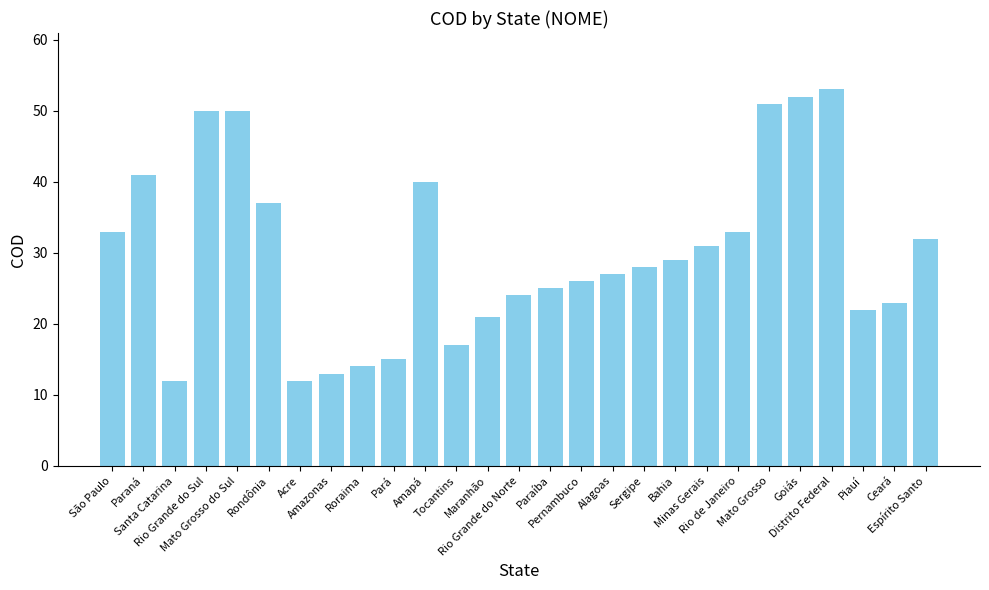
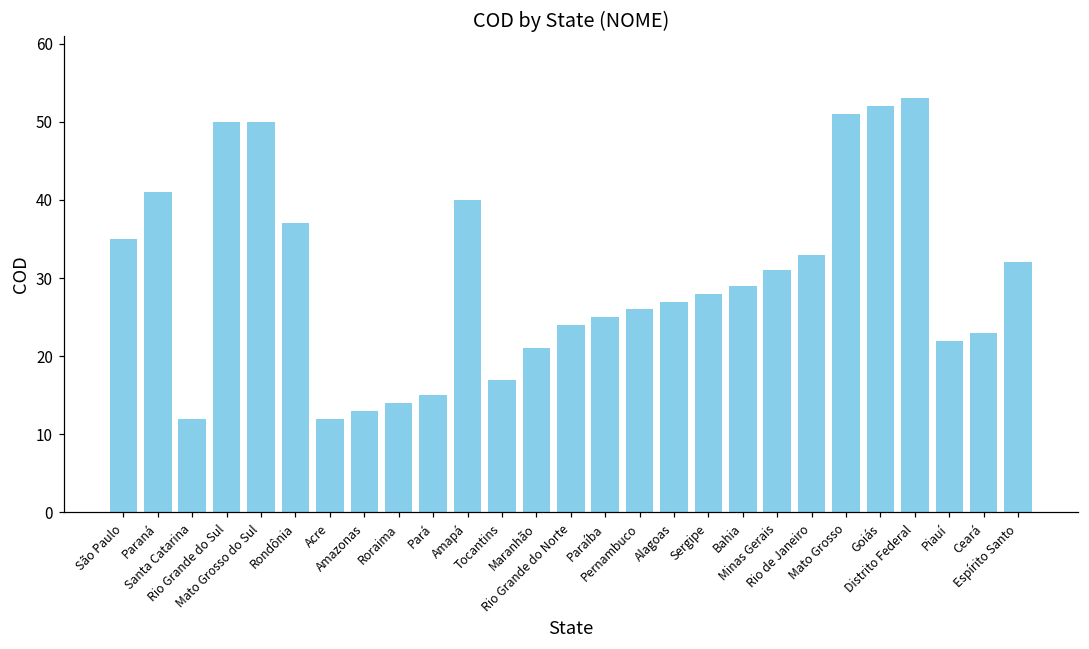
São Paulo: 33 -> 35
